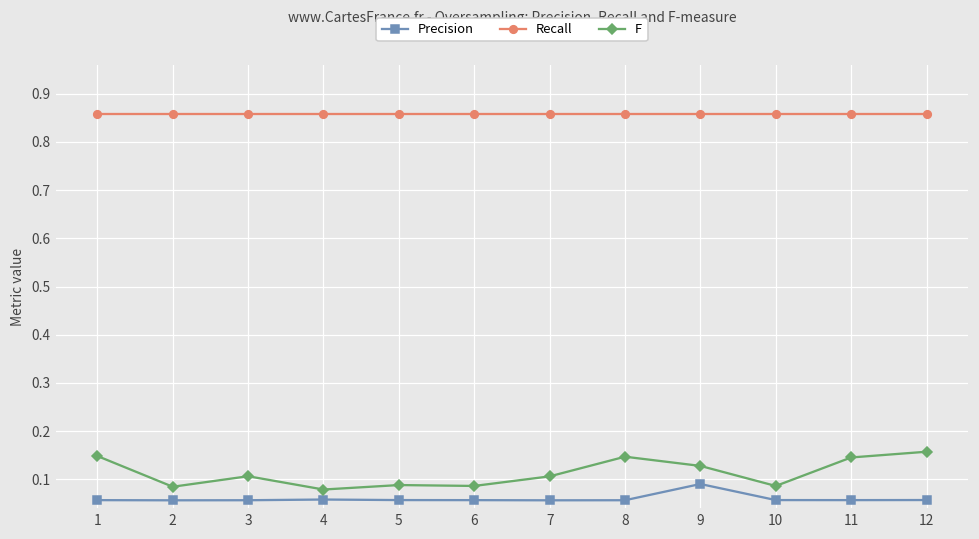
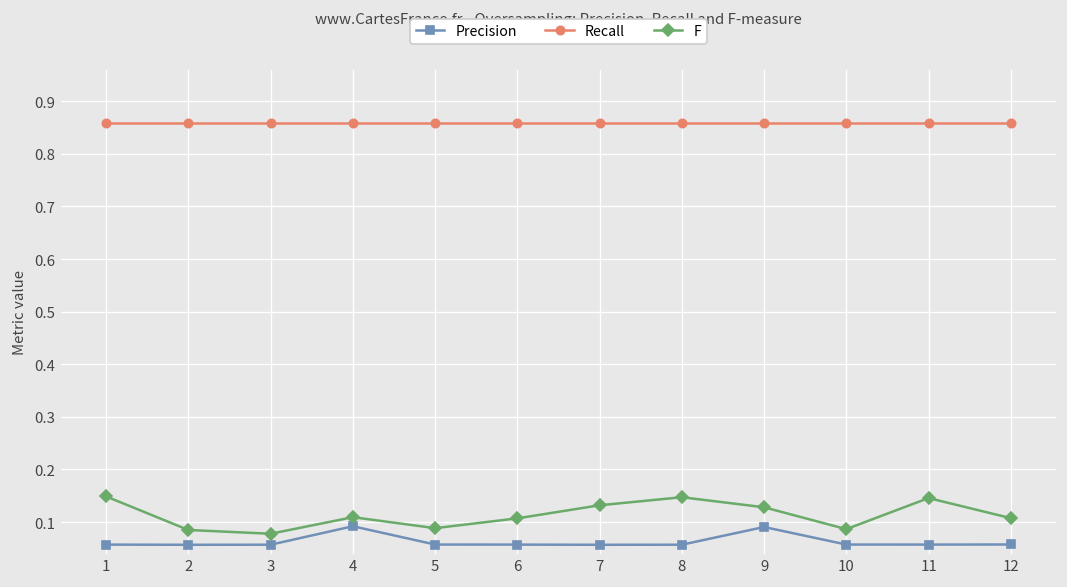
F, 3: 0.11 -> 0.08
Precision, 4: 0.06 -> 0.09
F, 4: 0.08 -> 0.11
F, 6: 0.09 -> 0.11
F, 7: 0.11 -> 0.13
F, 12: 0.16 -> 0.11
